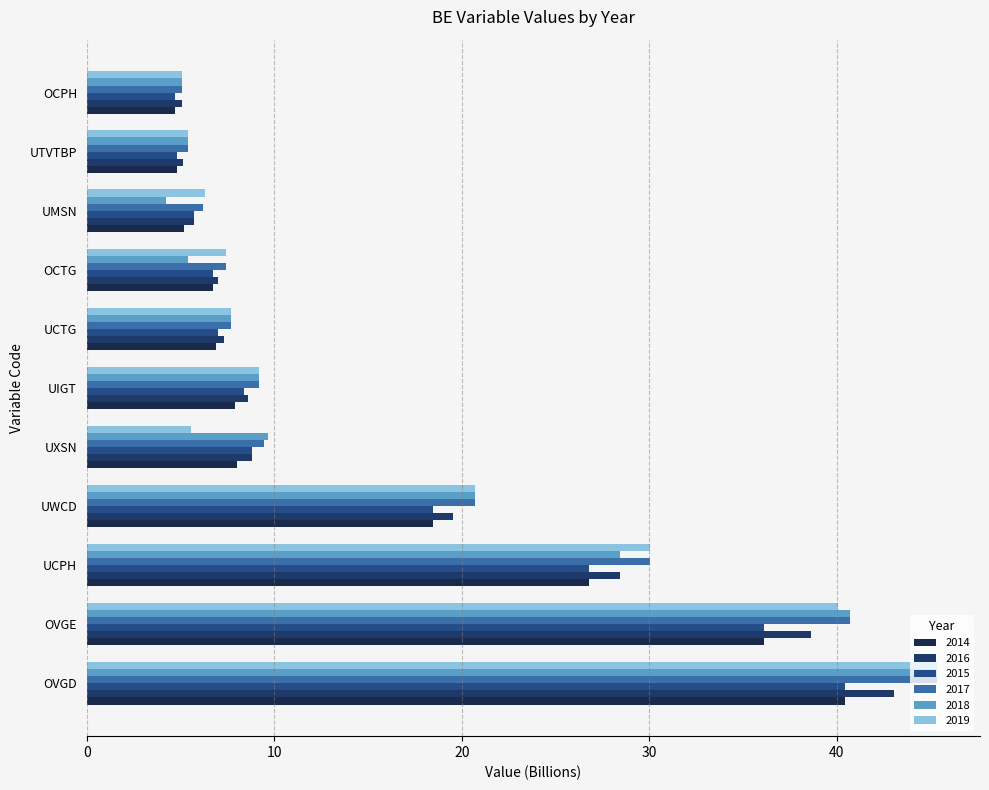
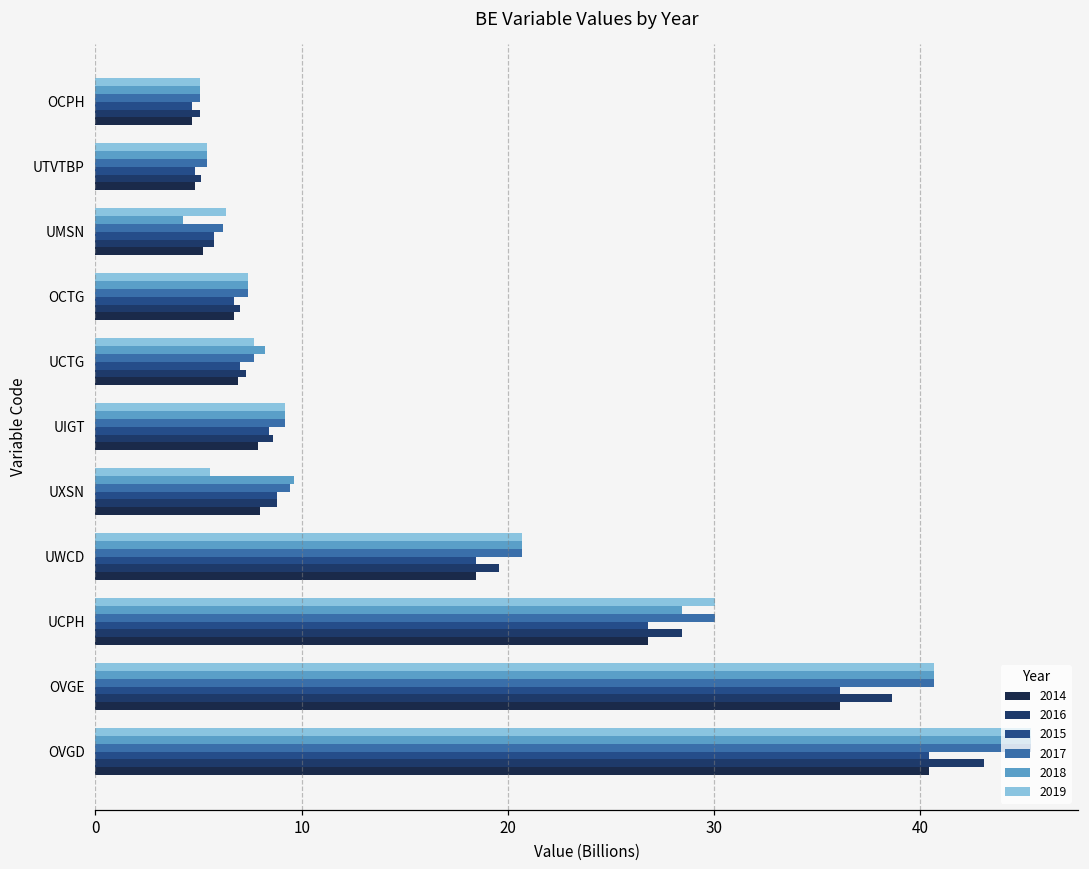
2018, OCTG: 5.4 -> 7.4
2018, UCTG: 7.7 -> 8.2
2019, OVGE: 40.1 -> 40.7
